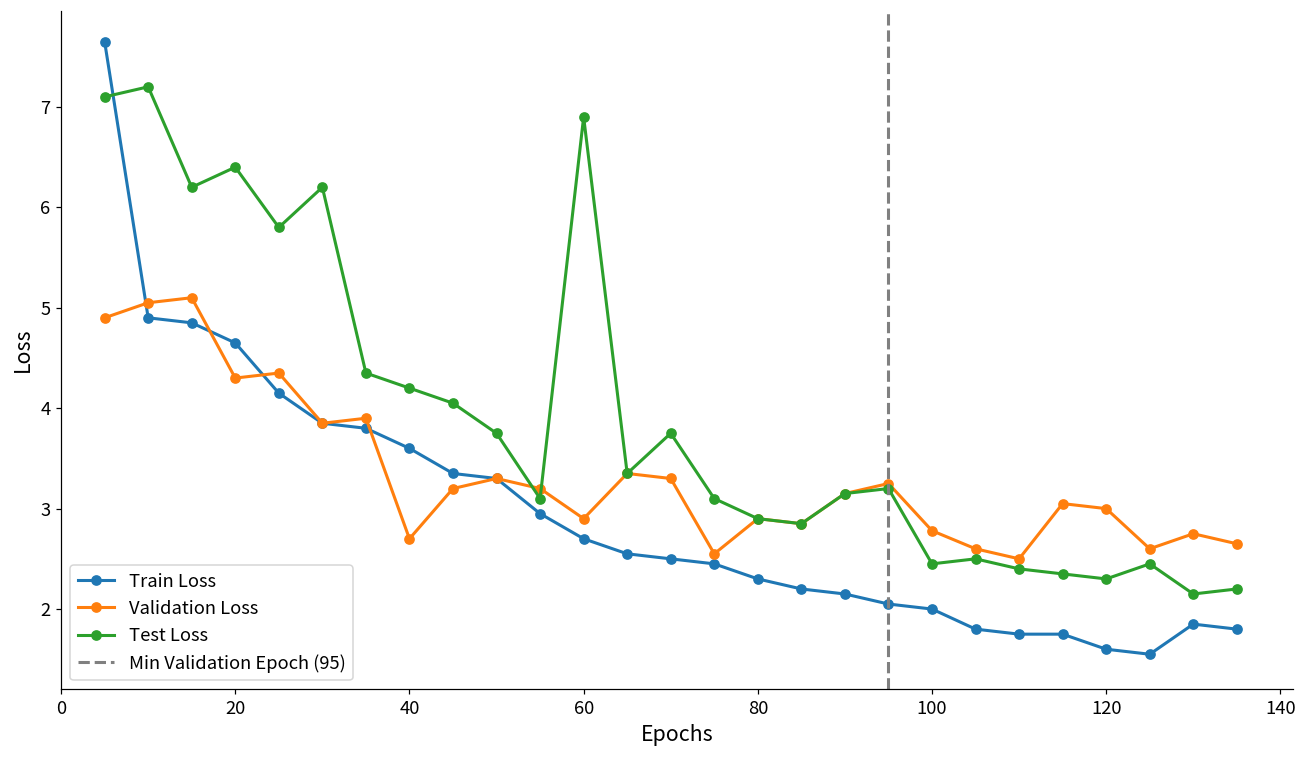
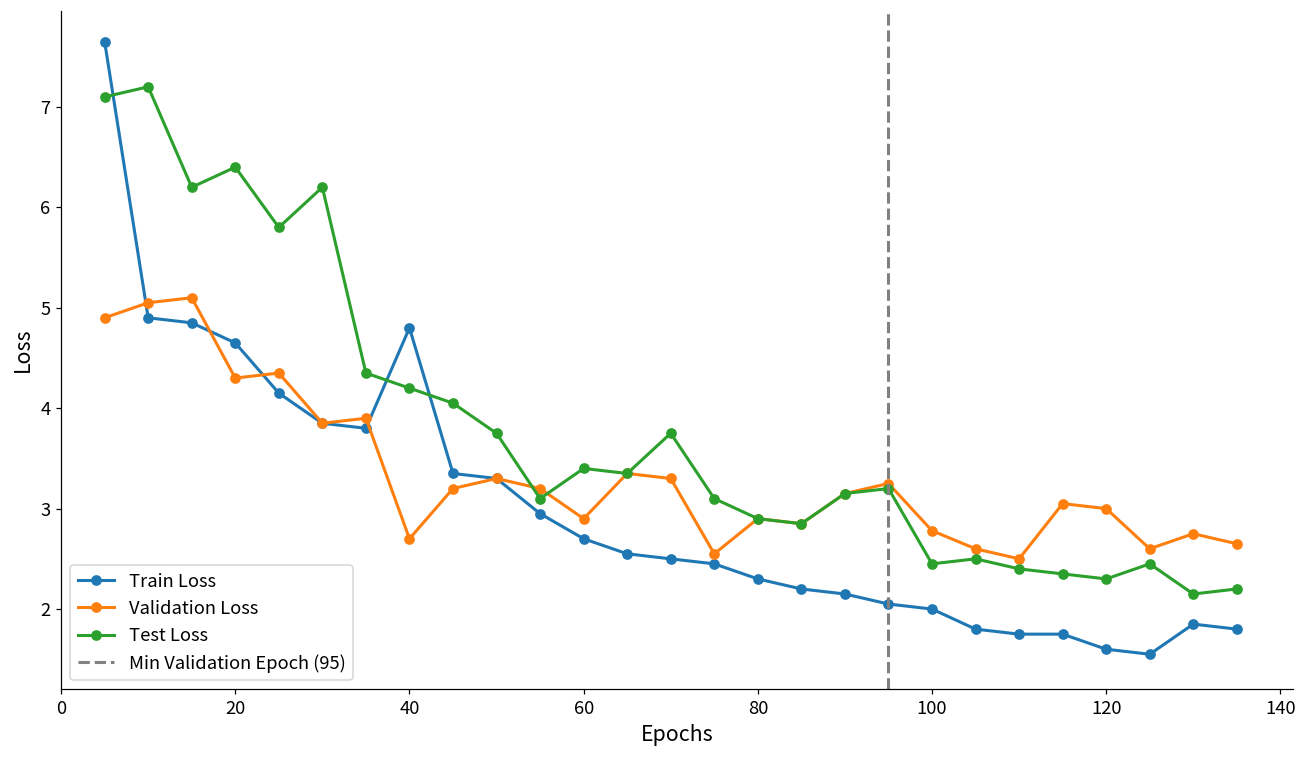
Train Loss, 40: 3.6 -> 4.8
Test Loss, 60: 6.9 -> 3.4
